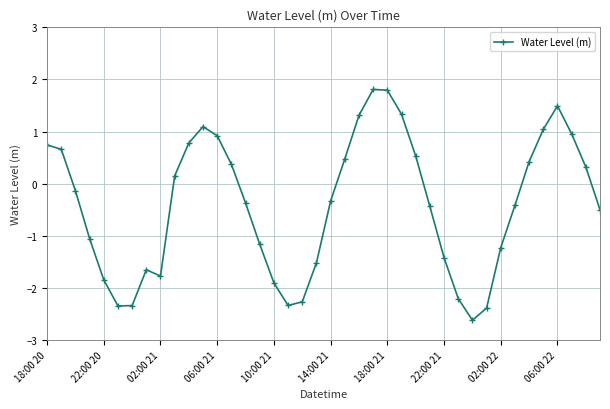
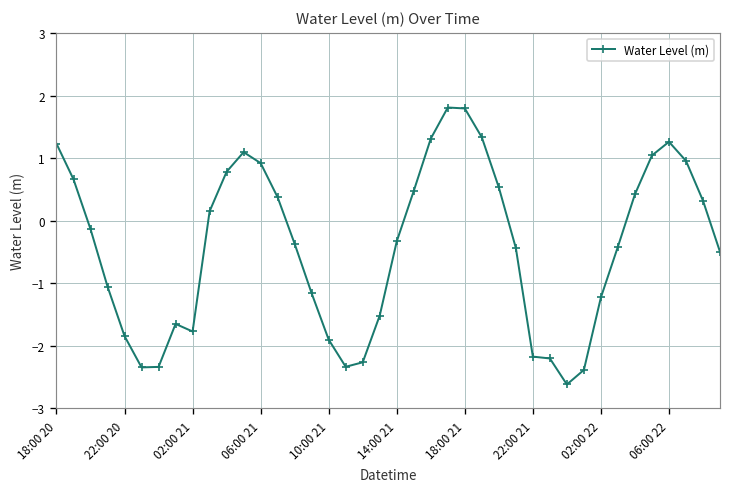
18:00 20: 0.7 -> 1.2
22:00 21: -1.4 -> -2.2
06:00 22: 1.5 -> 1.3
